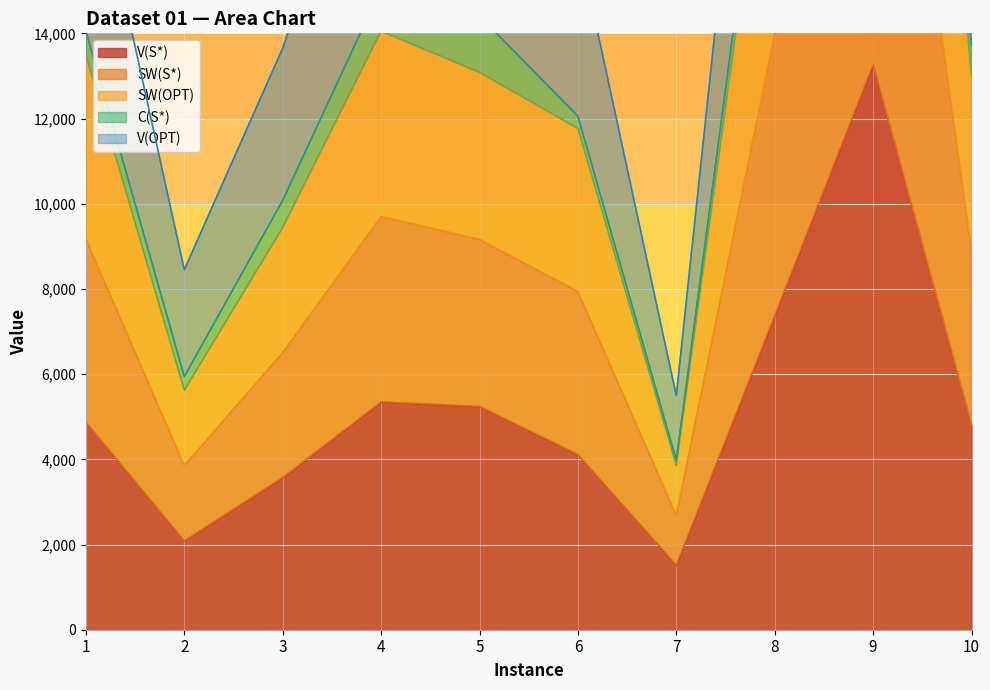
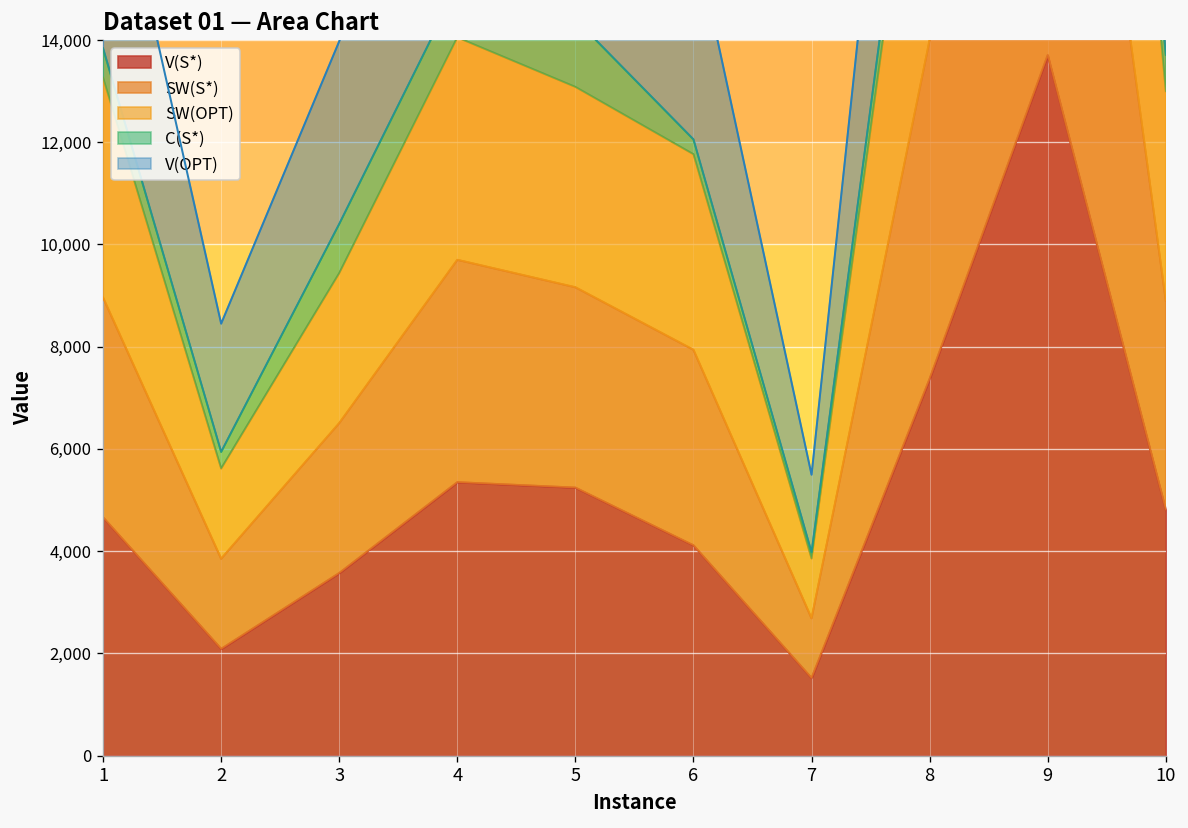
V(S*), 1: 4,900 -> 4,700
C(S*), 3: 600 -> 1,000
V(S*), 9: 13,300 -> 13,700
